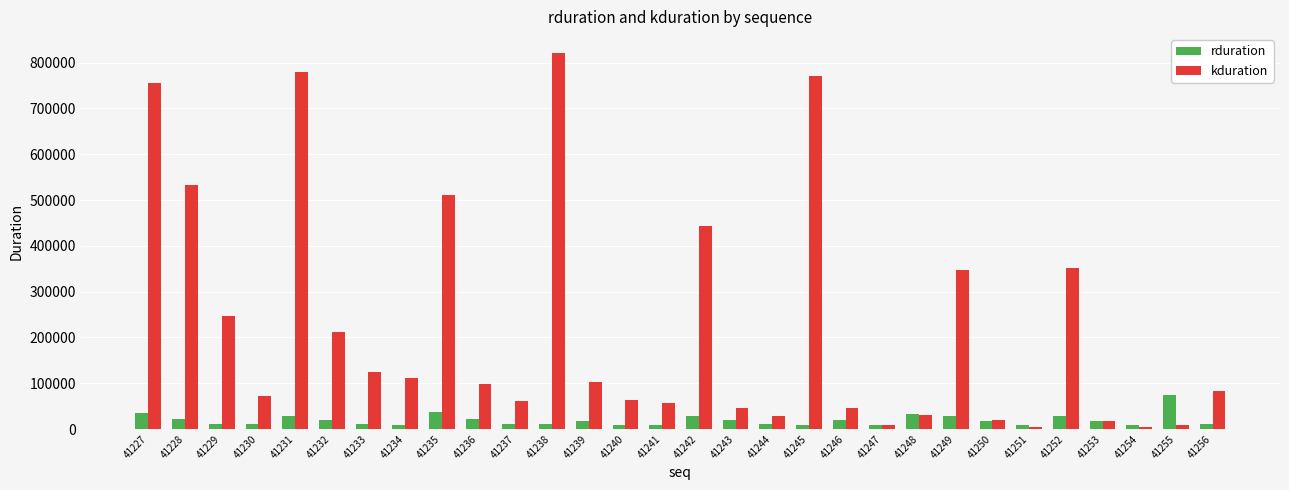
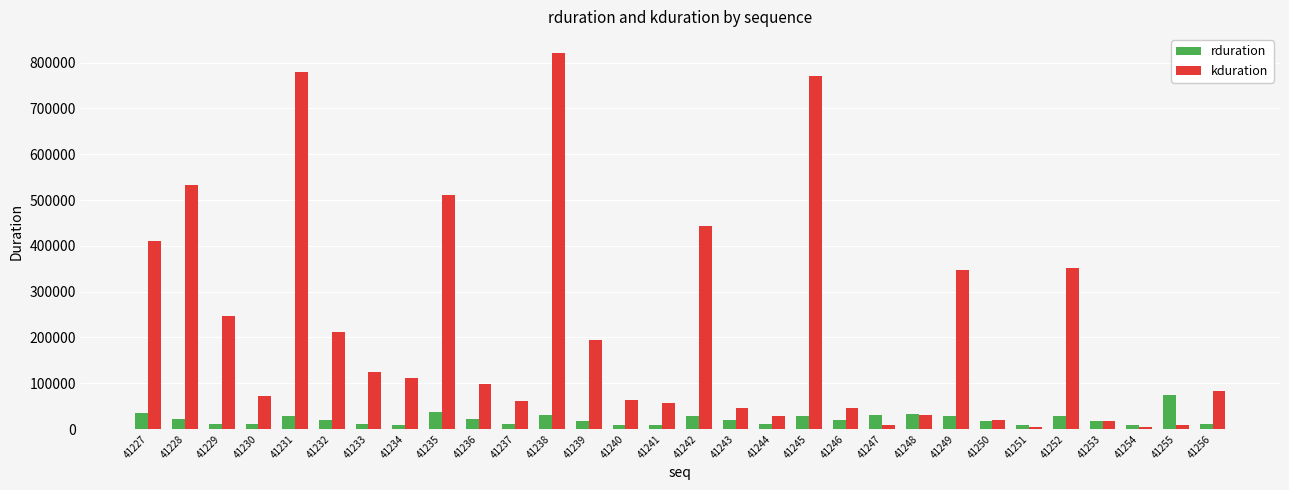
kduration, 41227: 750000 -> 410000
rduration, 41238: 10000 -> 30000
kduration, 41239: 100000 -> 200000
rduration, 41245: 10000 -> 30000
rduration, 41247: 10000 -> 30000
